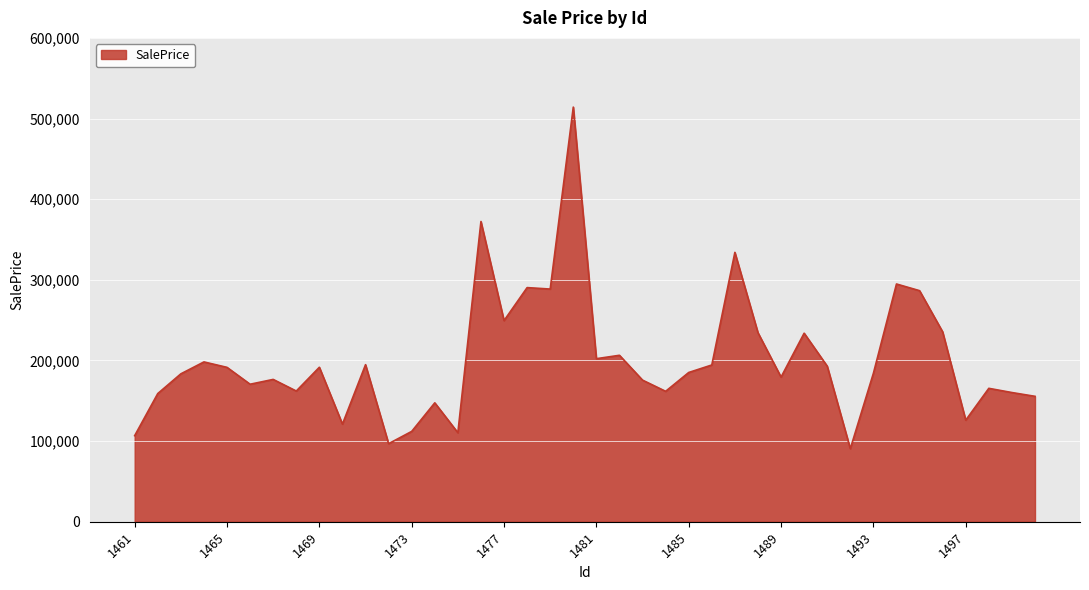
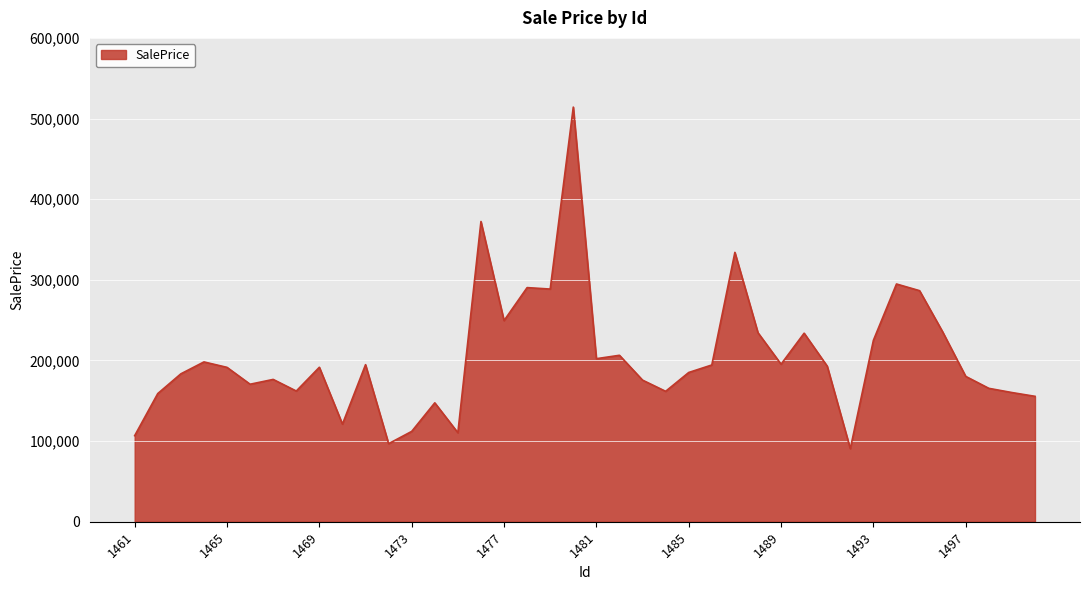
1489: 180,000 -> 200,000
1493: 180,000 -> 220,000
1497: 130,000 -> 180,000
